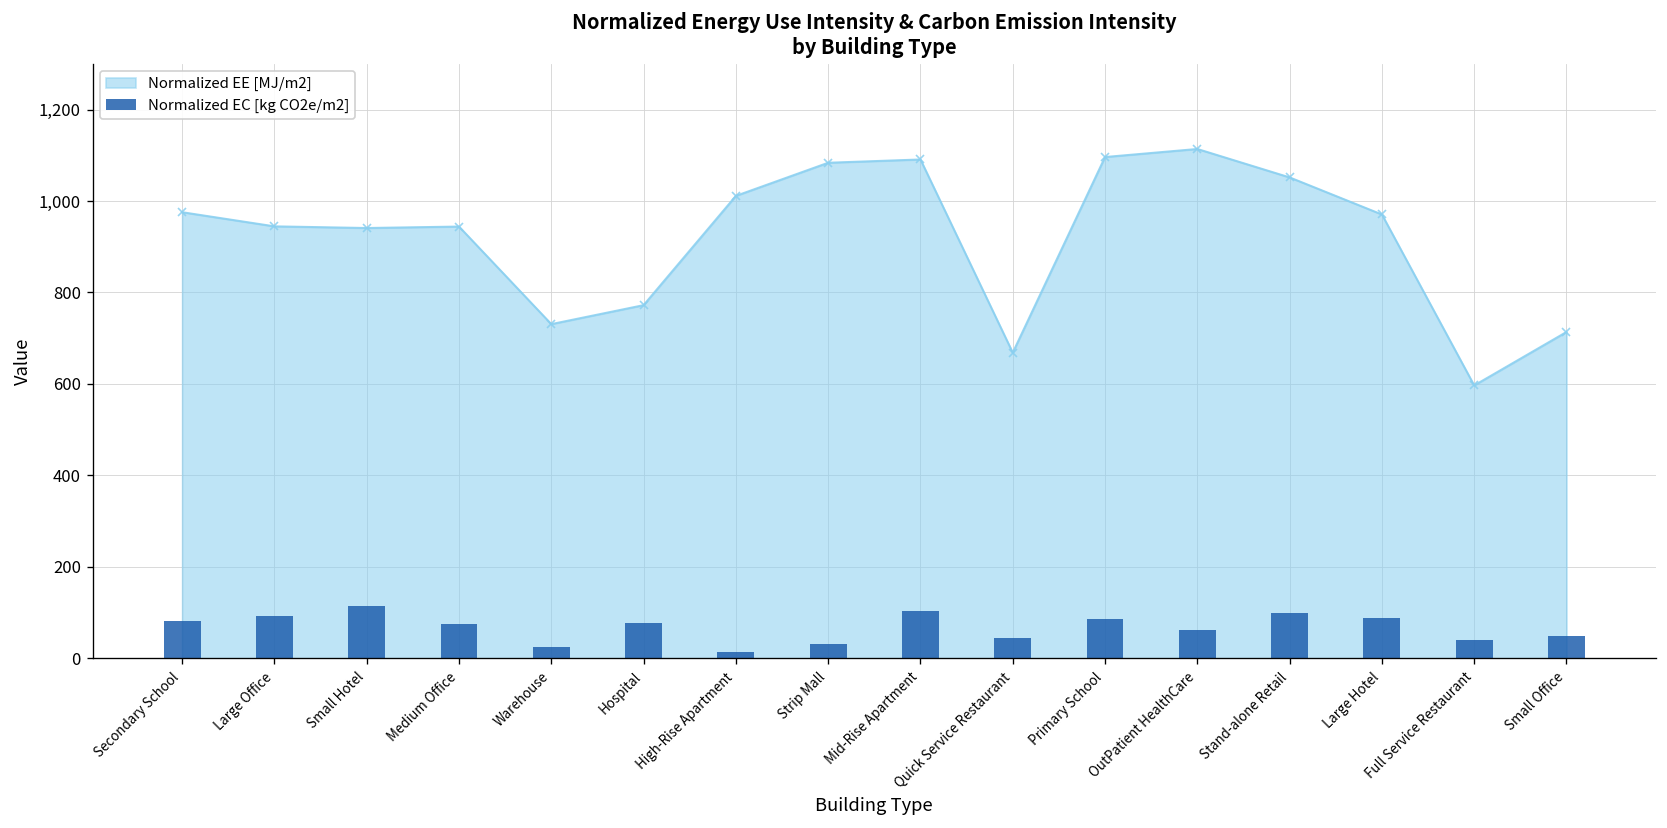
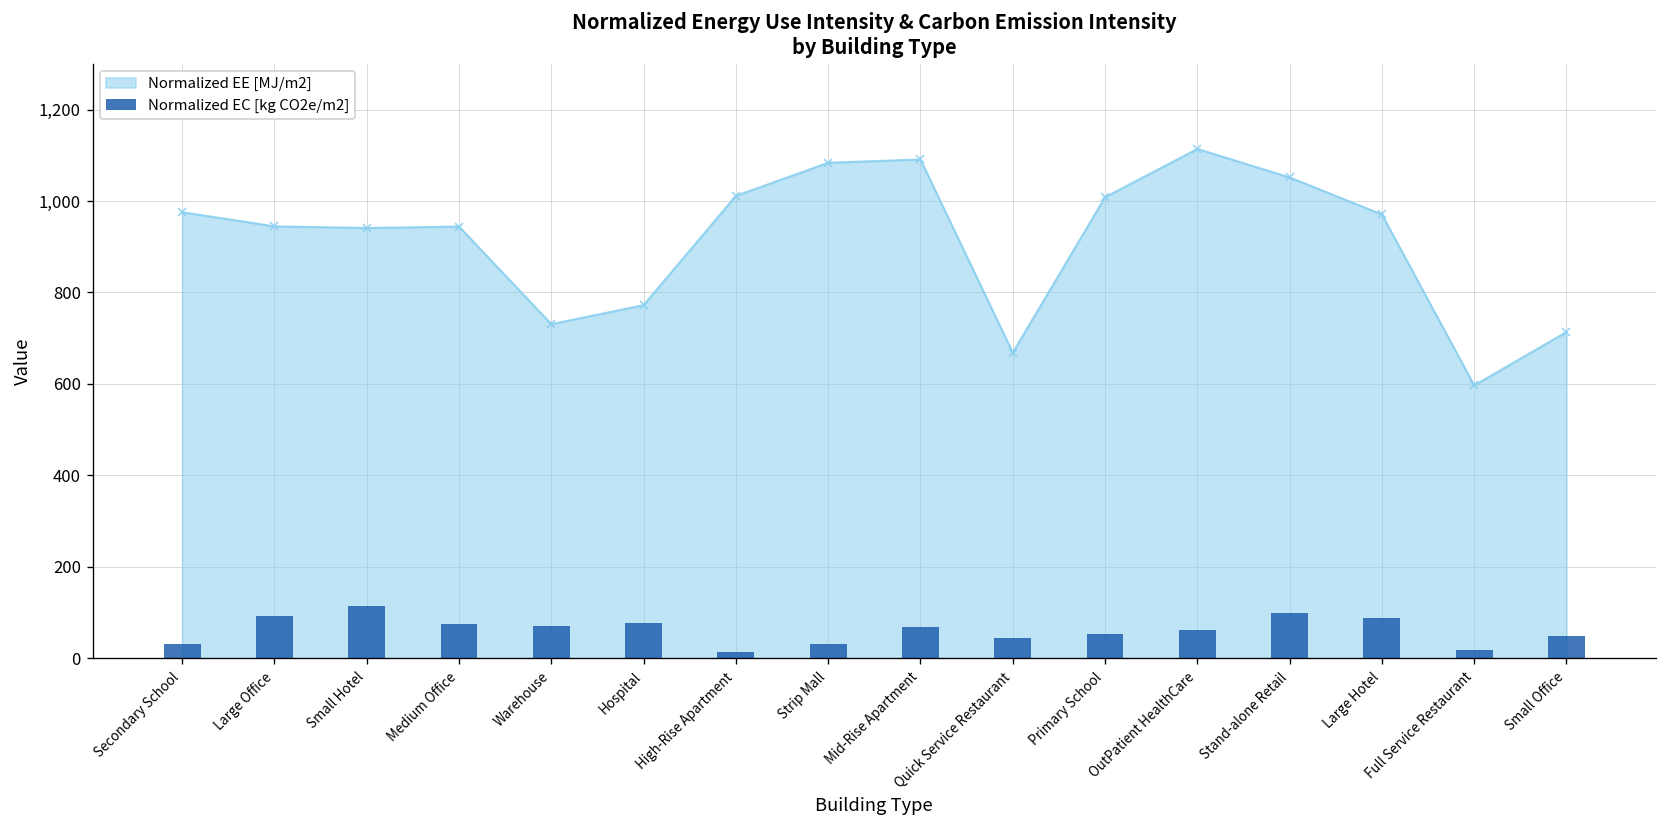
Normalized EC [kg CO2e/m2], Secondary School: 80 -> 30
Normalized EC [kg CO2e/m2], Warehouse: 20 -> 70
Normalized EC [kg CO2e/m2], Mid-Rise Apartment: 100 -> 70
Normalized EE [MJ/m2], Primary School: 1,100 -> 1,010
Normalized EC [kg CO2e/m2], Primary School: 90 -> 50
Normalized EC [kg CO2e/m2], Full Service Restaurant: 40 -> 20
